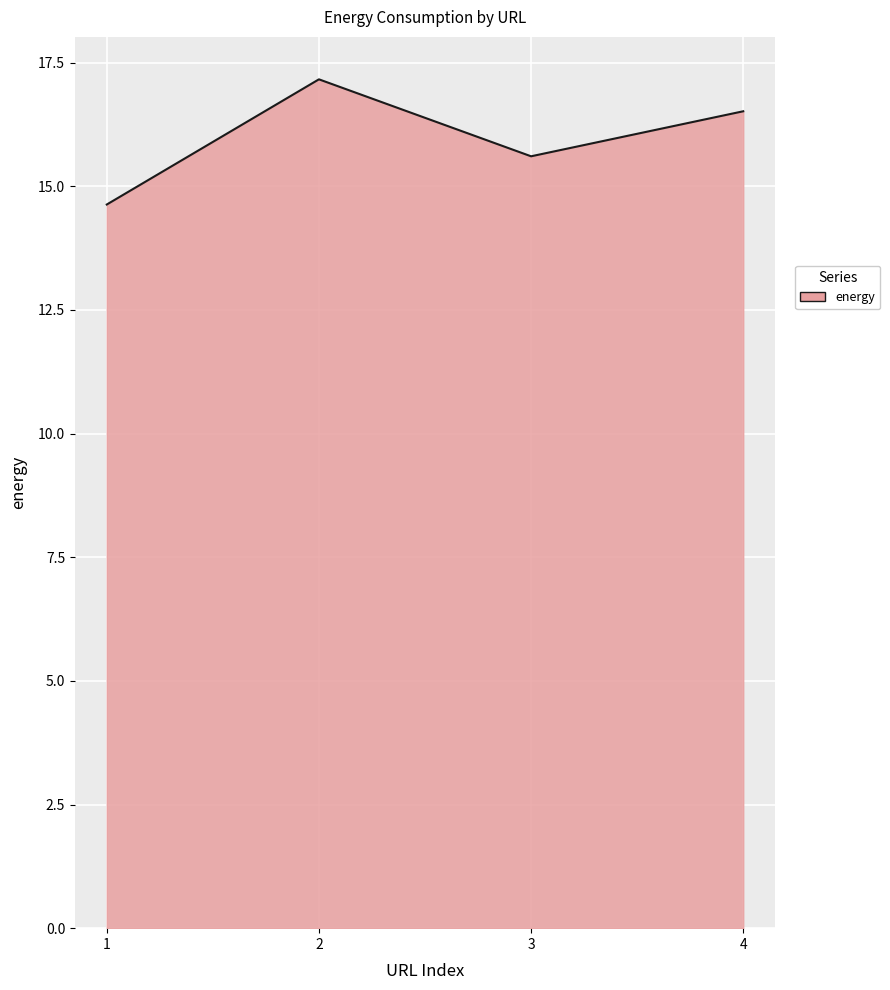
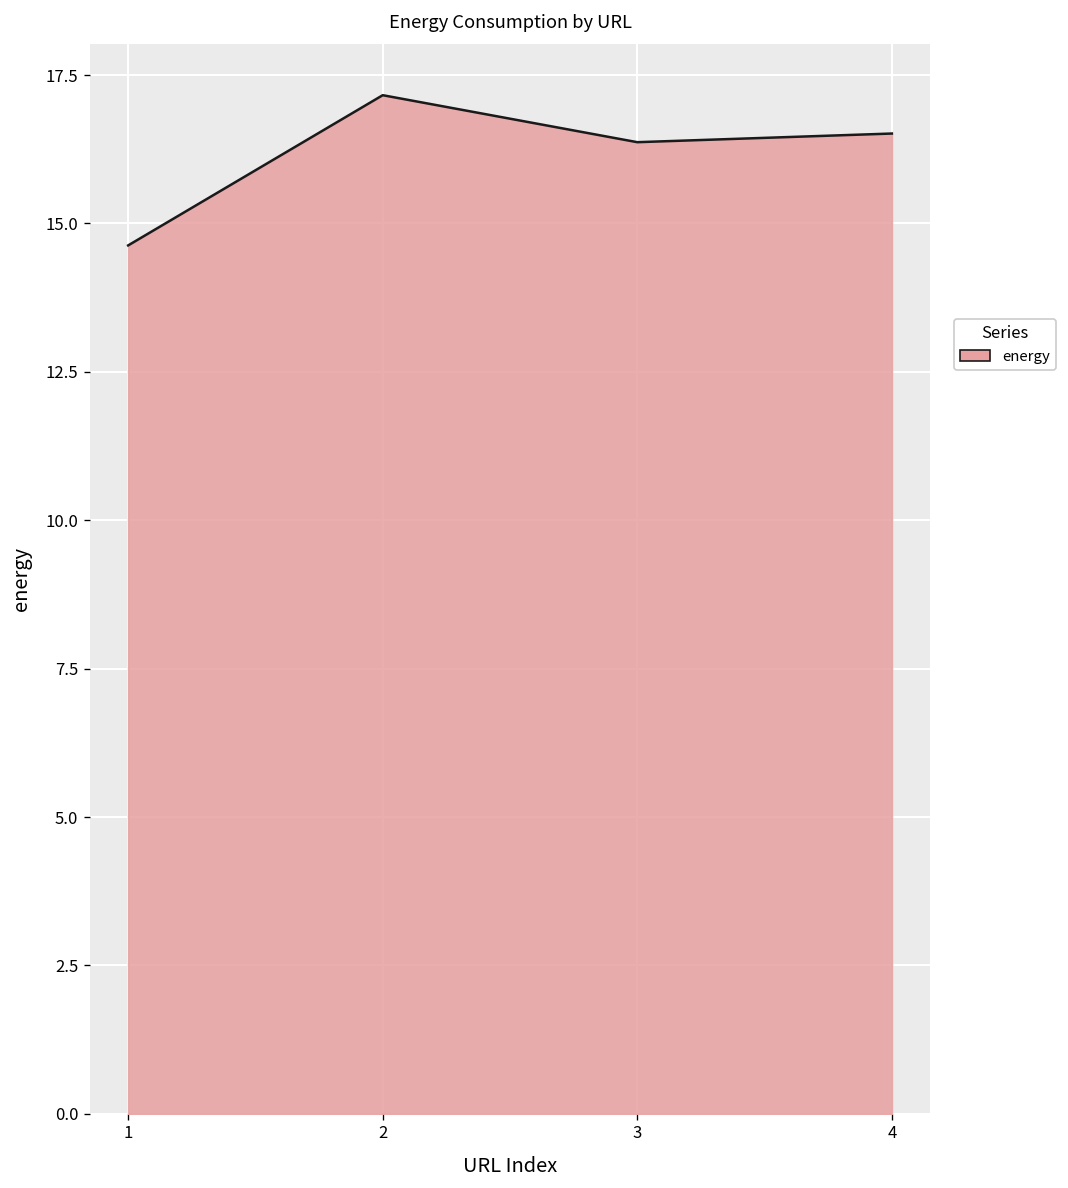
3: 15.6 -> 16.4
